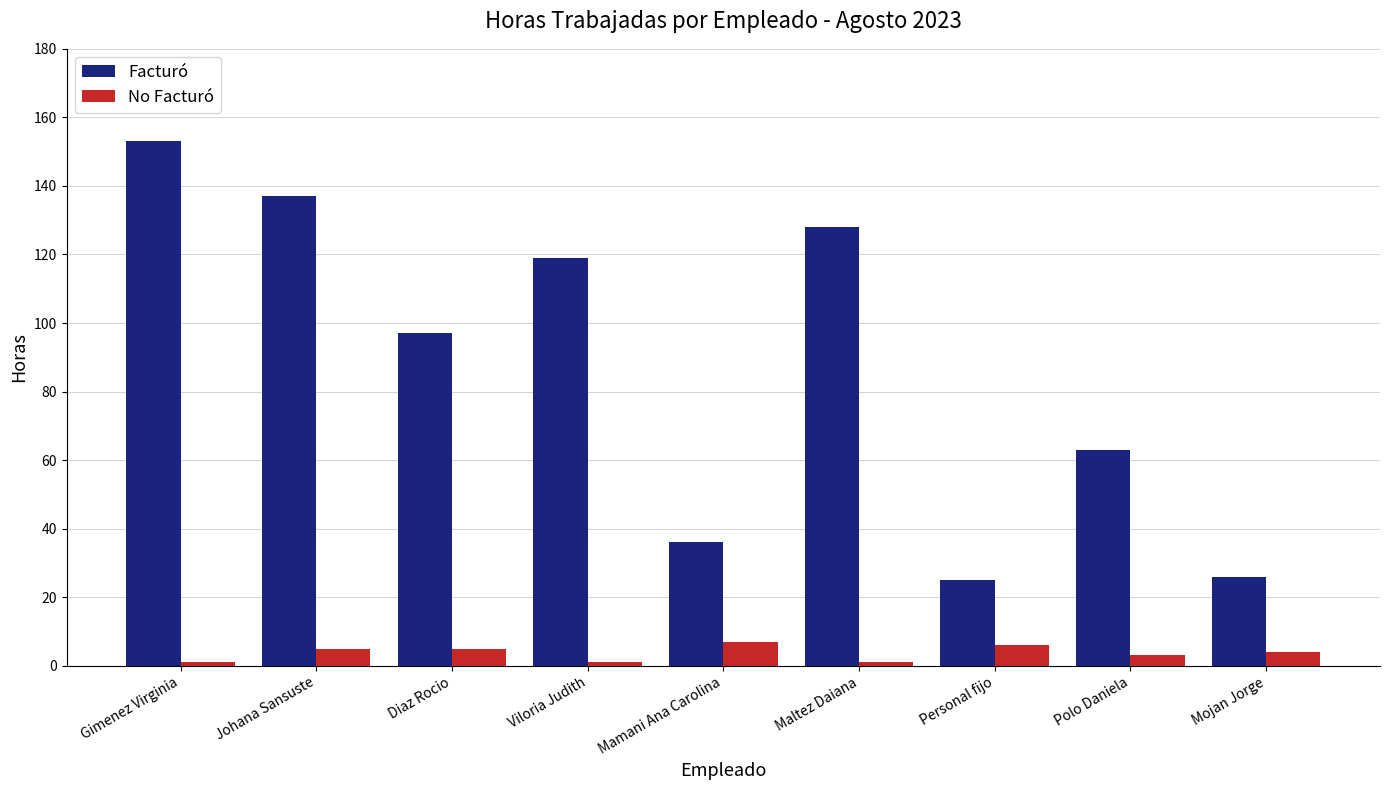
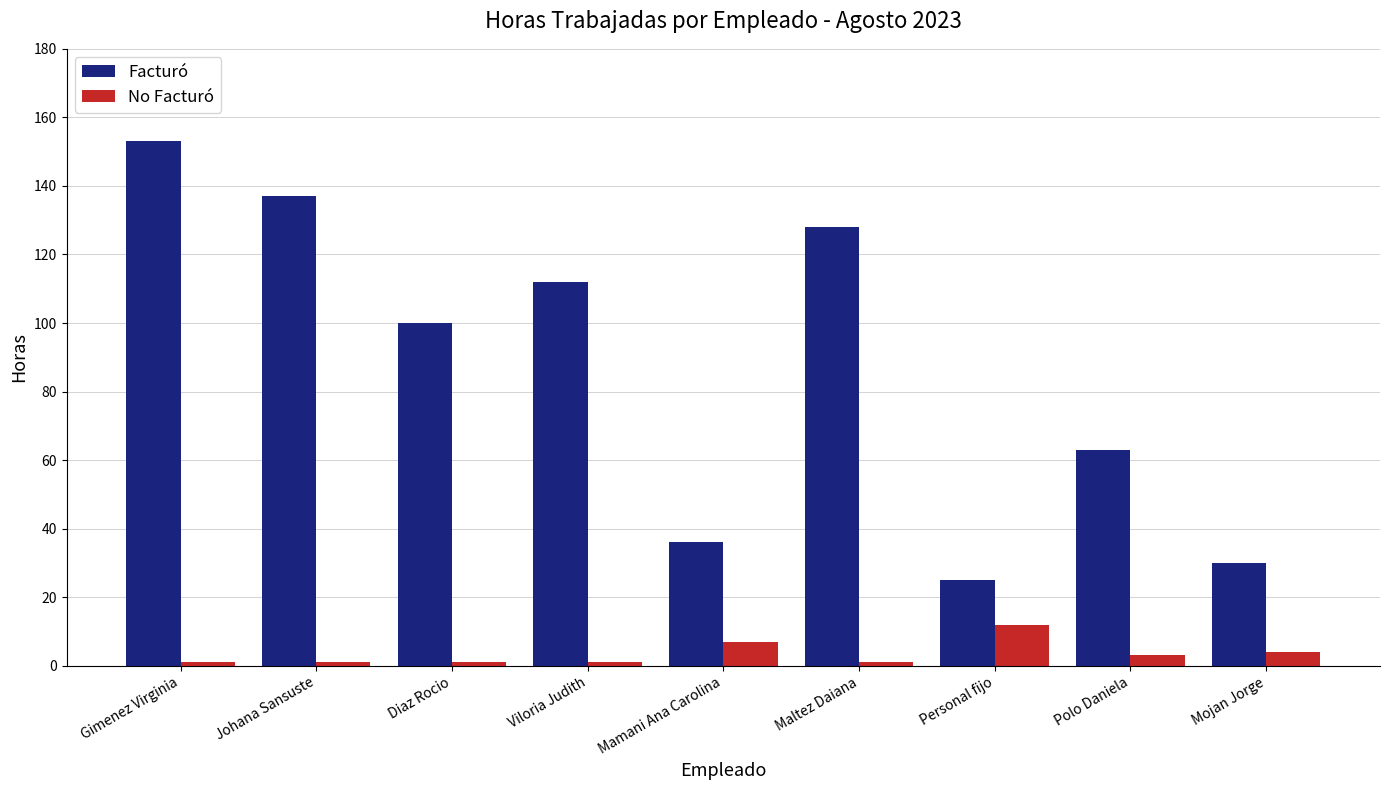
No Facturó, Johana Sansuste: 5 -> 1
Facturó, Diaz Rocio: 97 -> 100
No Facturó, Diaz Rocio: 5 -> 1
Facturó, Viloria Judith: 119 -> 112
No Facturó, Personal fijo: 6 -> 12
Facturó, Mojan Jorge: 26 -> 30
